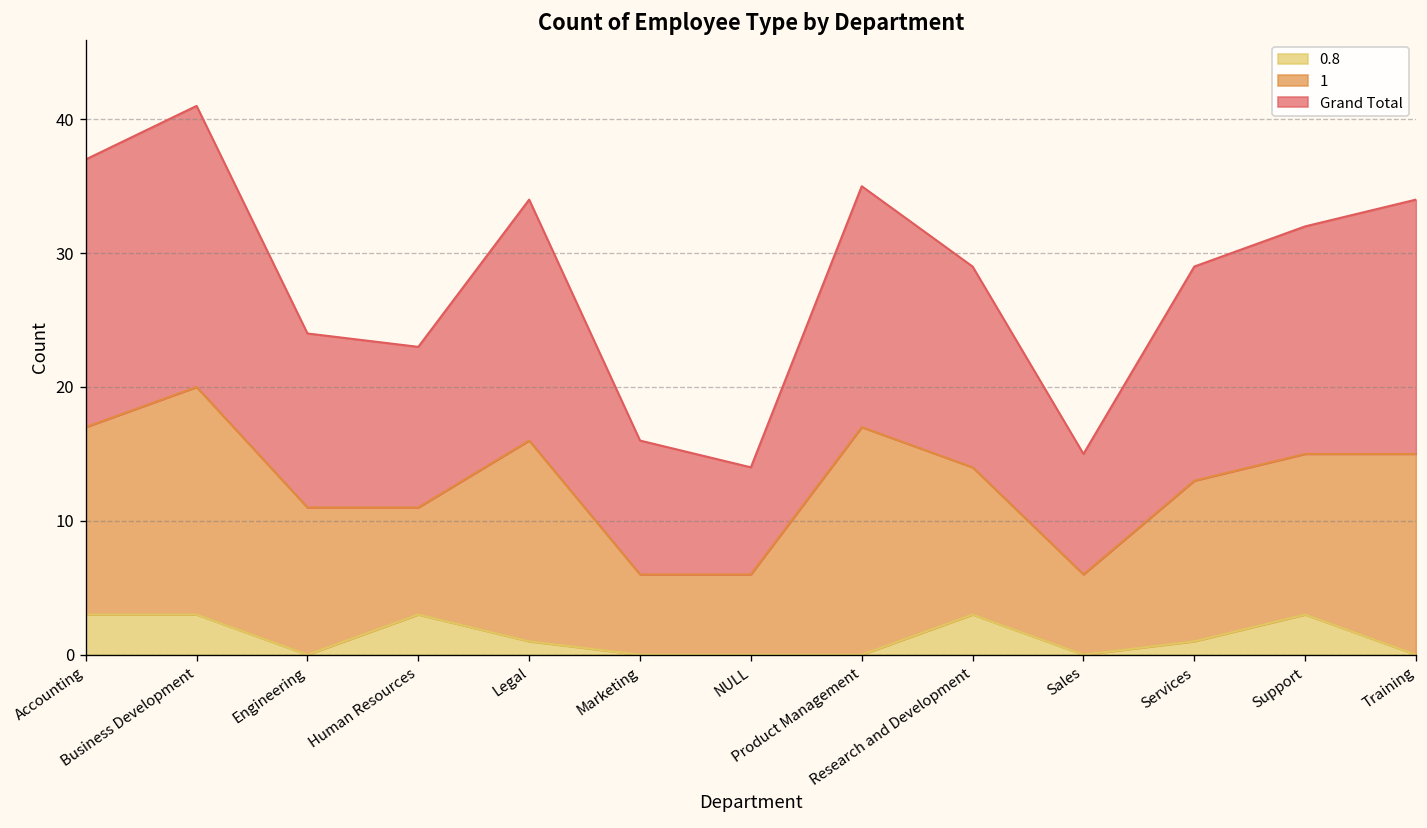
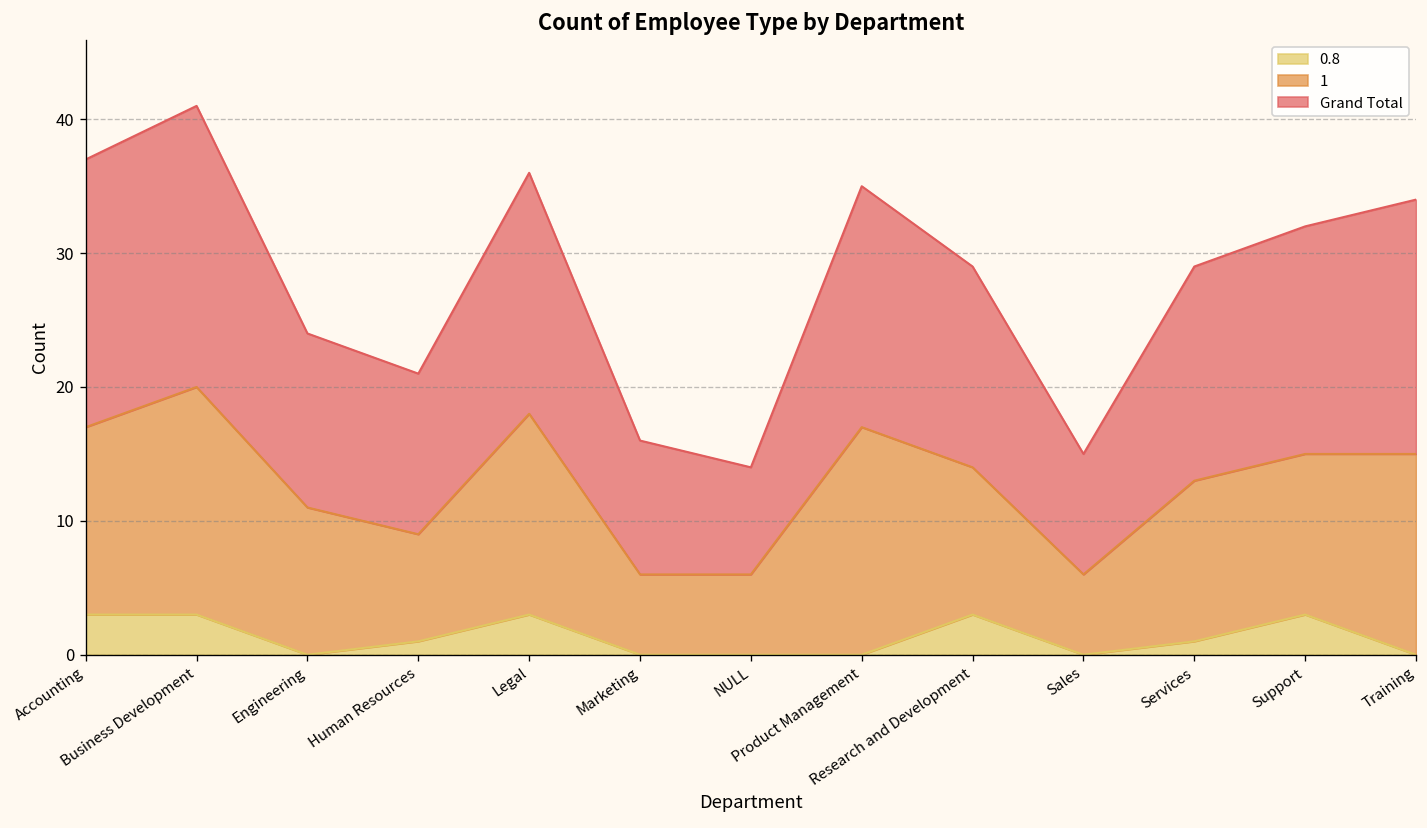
0.8, Human Resources: 3 -> 1
0.8, Legal: 1 -> 3
